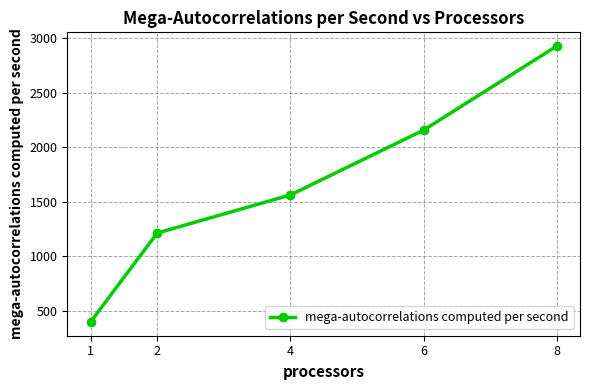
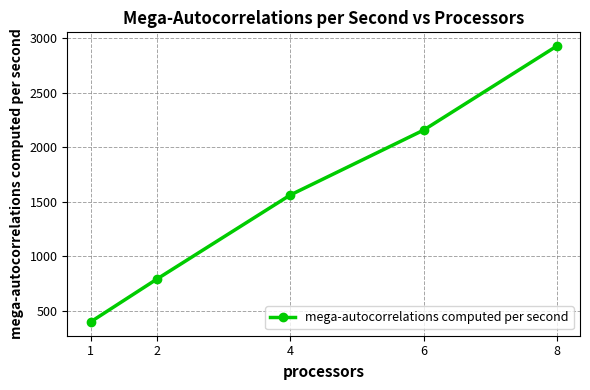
2: 1210 -> 790
